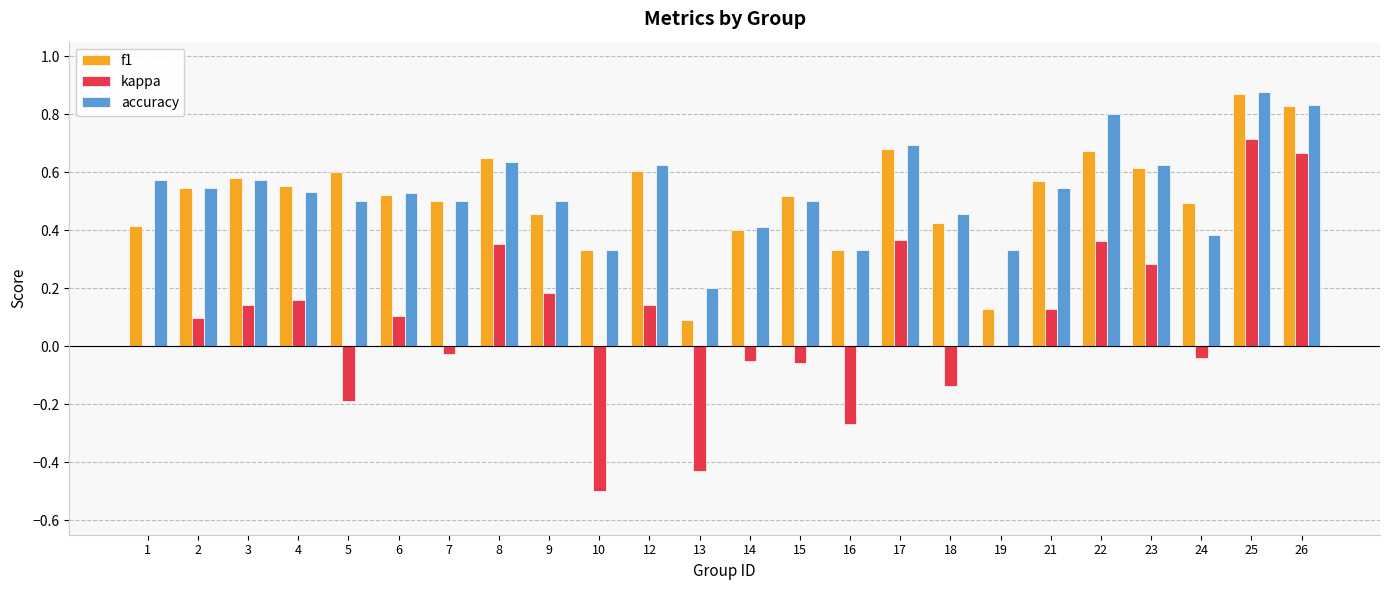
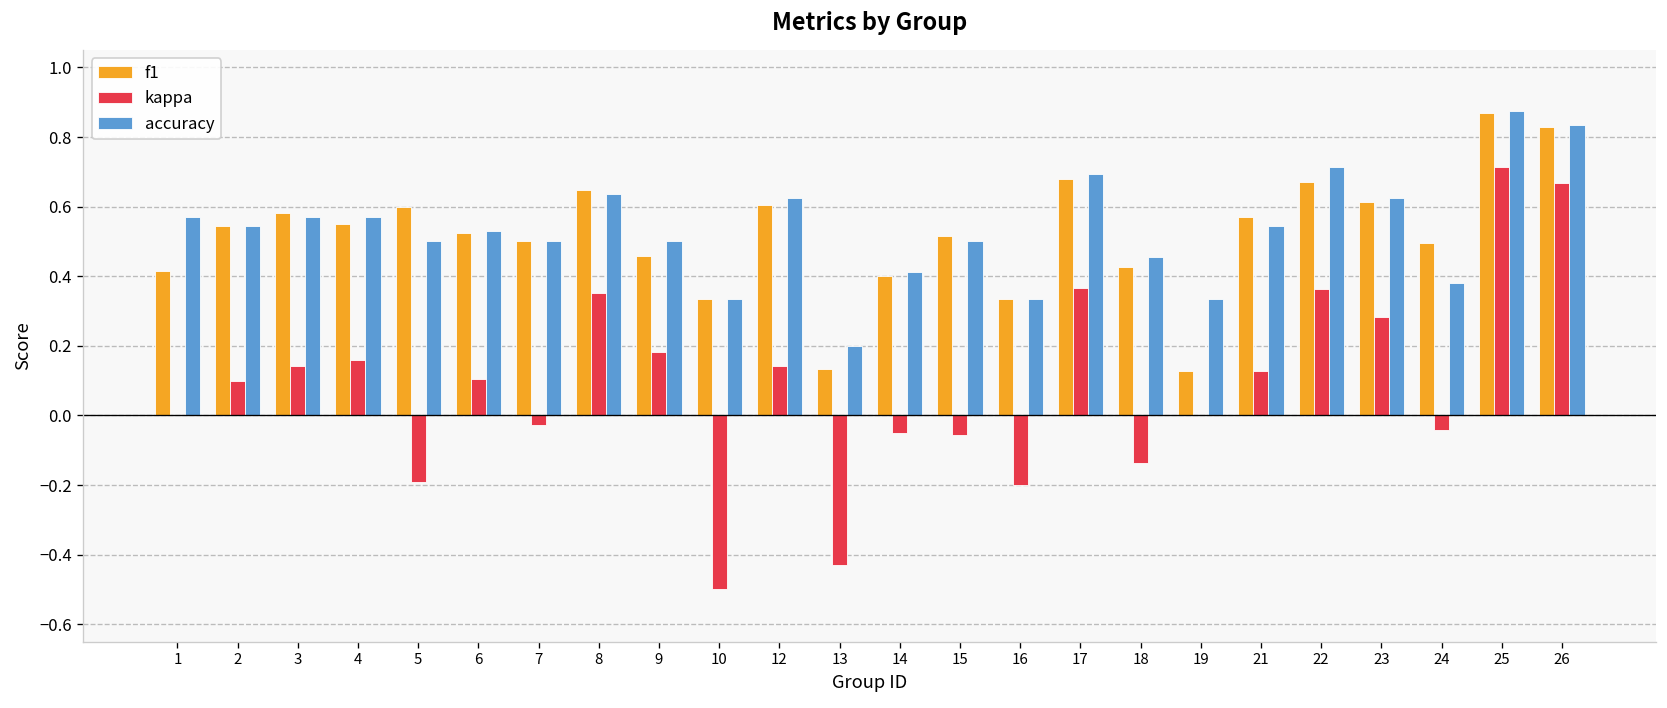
accuracy, 4: 0.53 -> 0.57
f1, 13: 0.09 -> 0.13
kappa, 16: -0.27 -> -0.20
accuracy, 22: 0.80 -> 0.71
